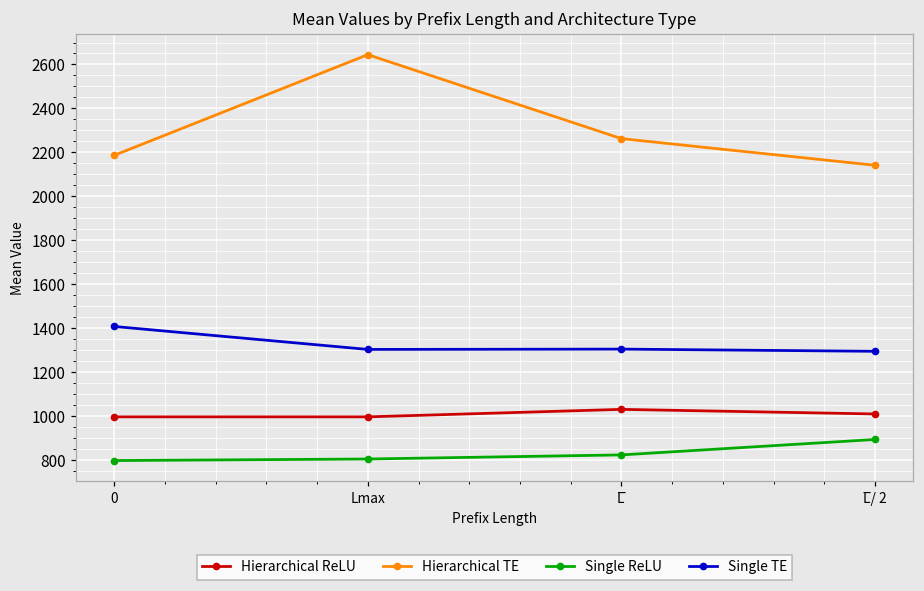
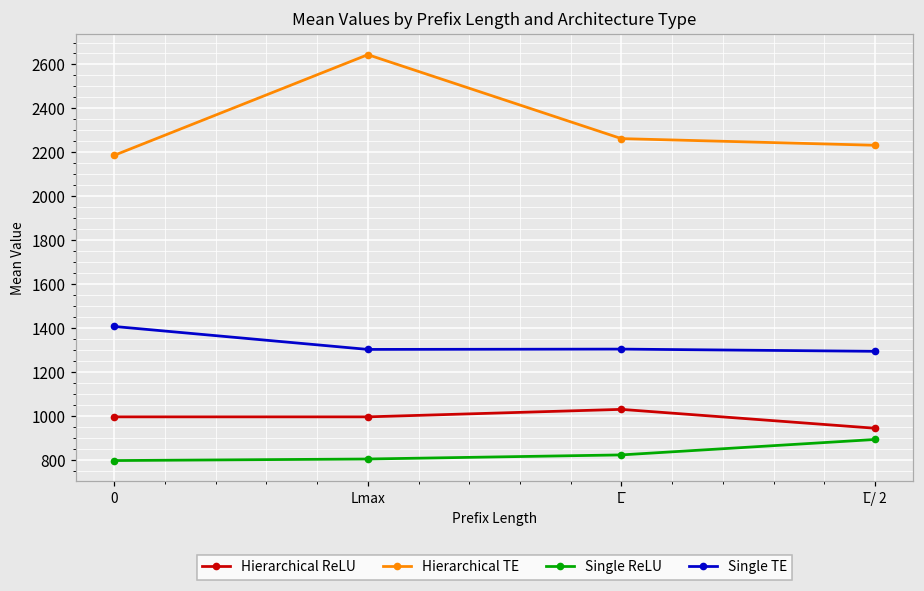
Hierarchical ReLU, L̅/ 2: 1010 -> 940
Hierarchical TE, L̅/ 2: 2140 -> 2230
